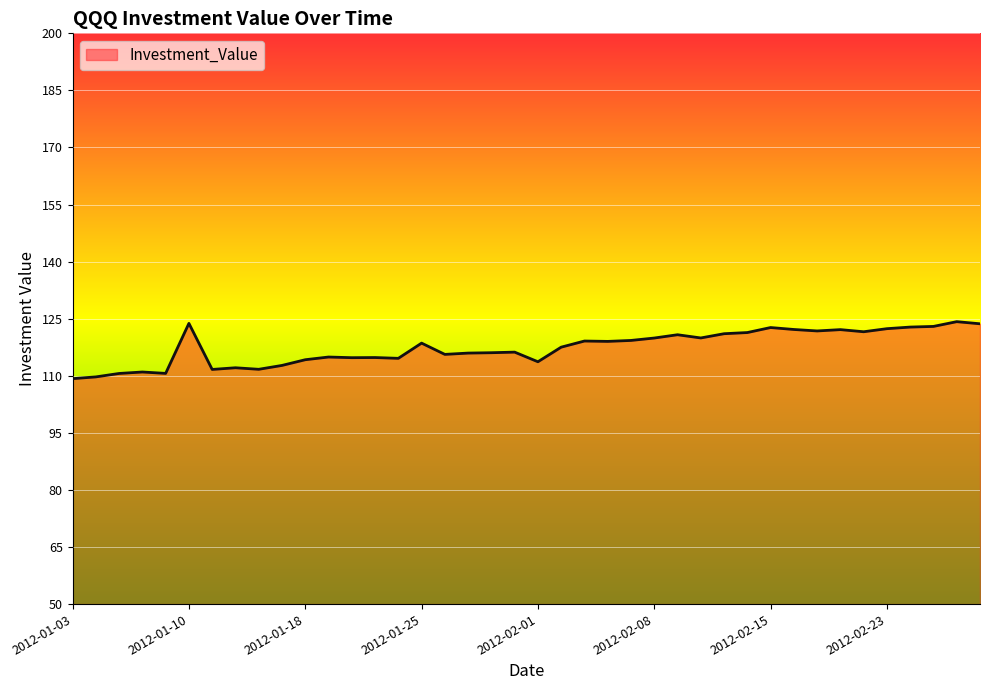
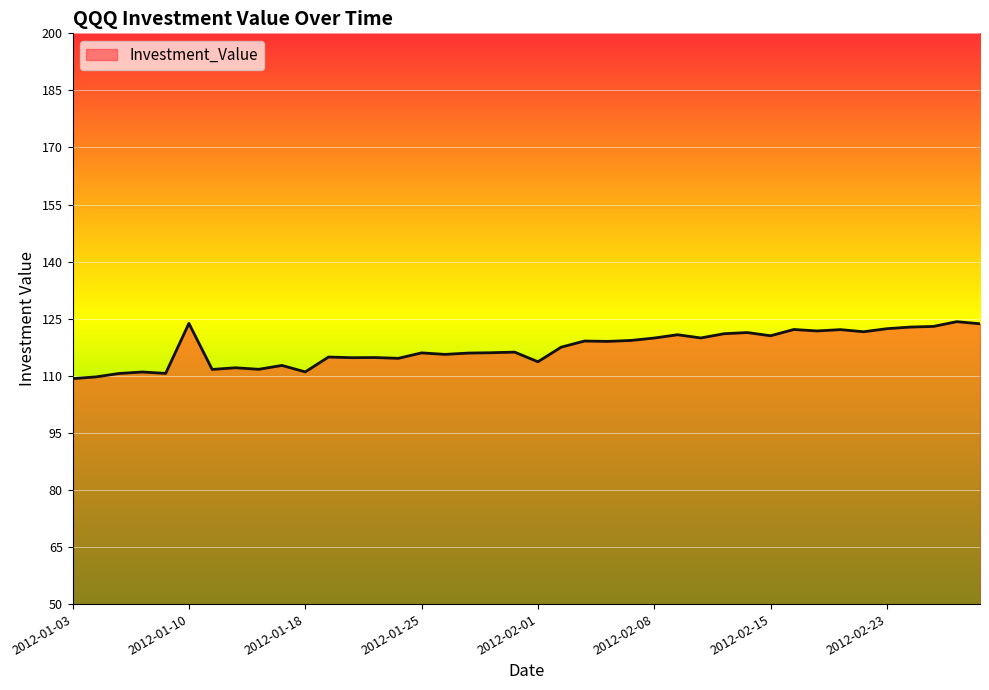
2012-01-18: 114 -> 111
2012-01-25: 119 -> 116
2012-02-15: 123 -> 121
